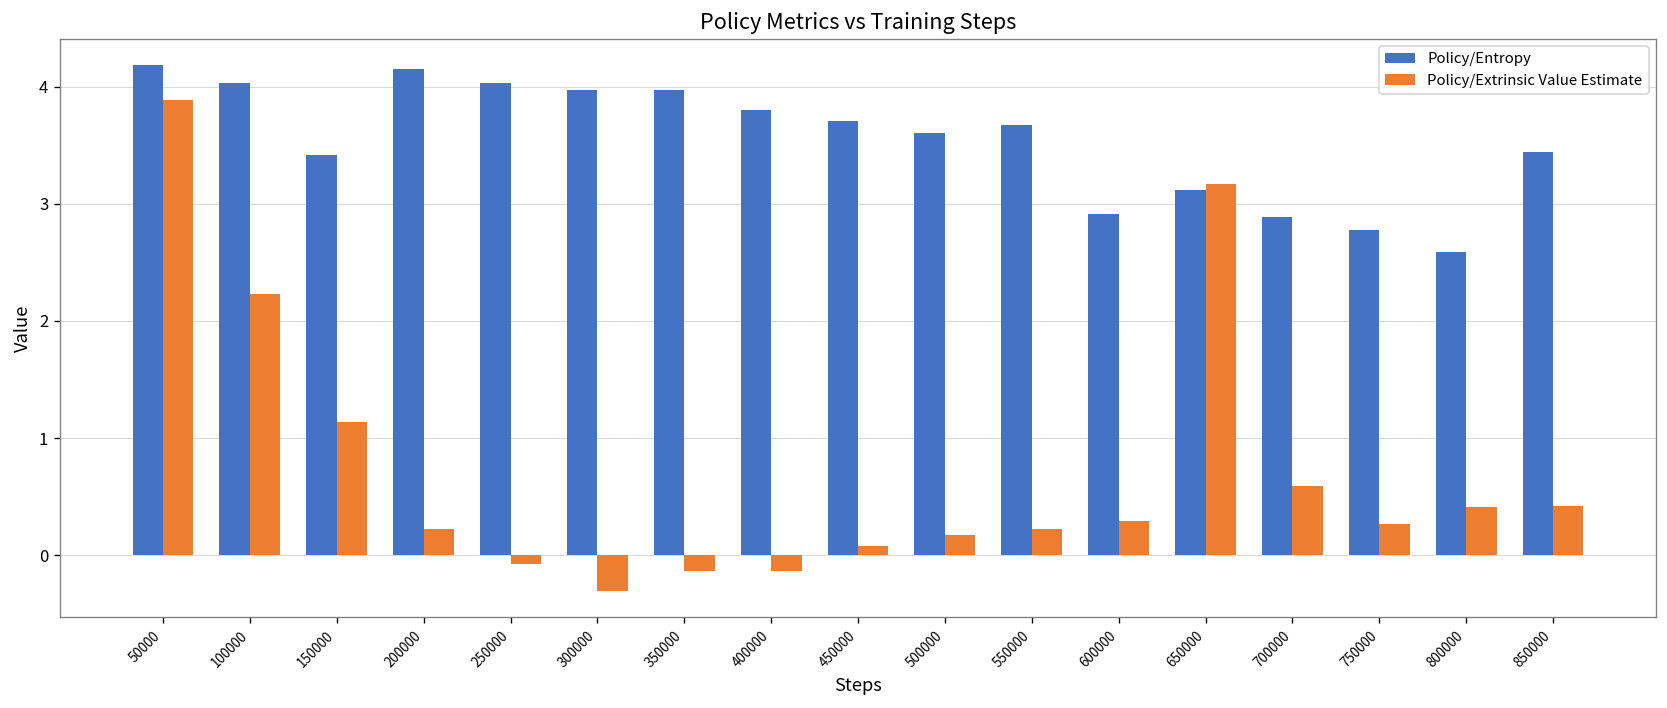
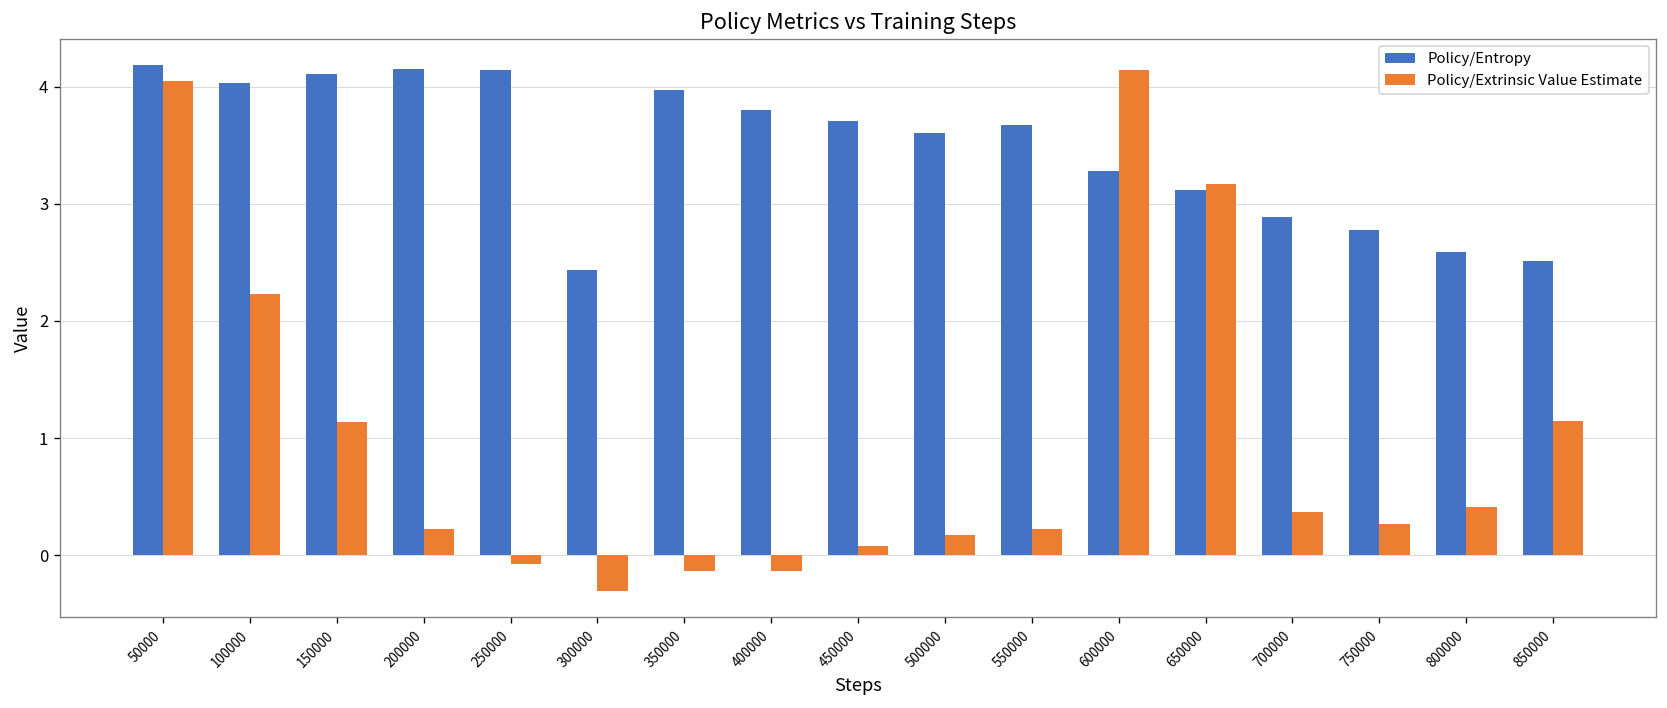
Policy/Extrinsic Value Estimate, 50000: 3.9 -> 4.0
Policy/Entropy, 150000: 3.4 -> 4.1
Policy/Entropy, 250000: 4.0 -> 4.1
Policy/Entropy, 300000: 4.0 -> 2.4
Policy/Entropy, 600000: 2.9 -> 3.3
Policy/Extrinsic Value Estimate, 600000: 0.3 -> 4.1
Policy/Extrinsic Value Estimate, 700000: 0.6 -> 0.4
Policy/Entropy, 850000: 3.4 -> 2.5
Policy/Extrinsic Value Estimate, 850000: 0.4 -> 1.1
